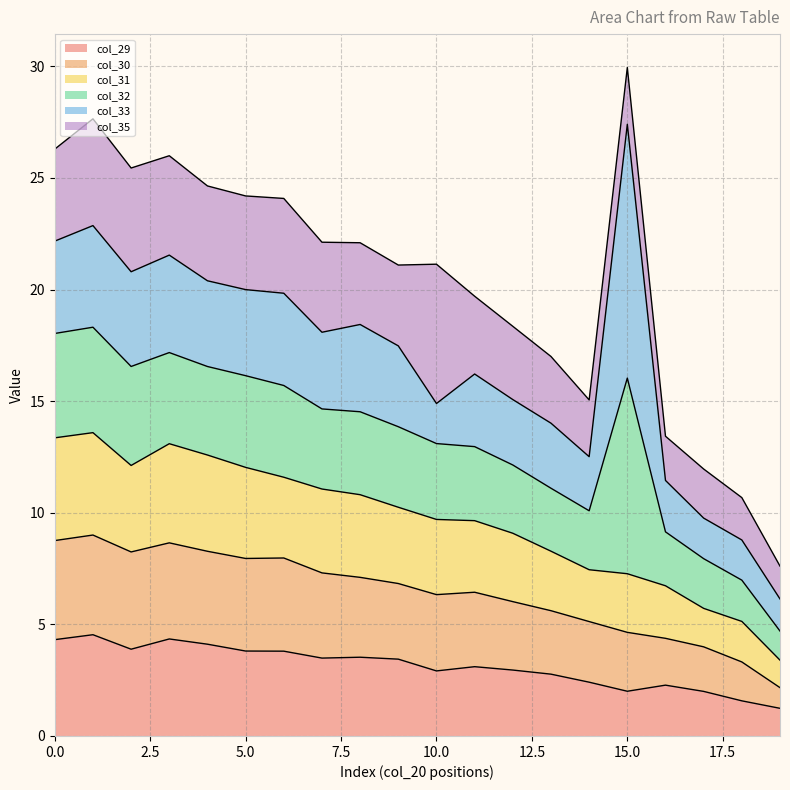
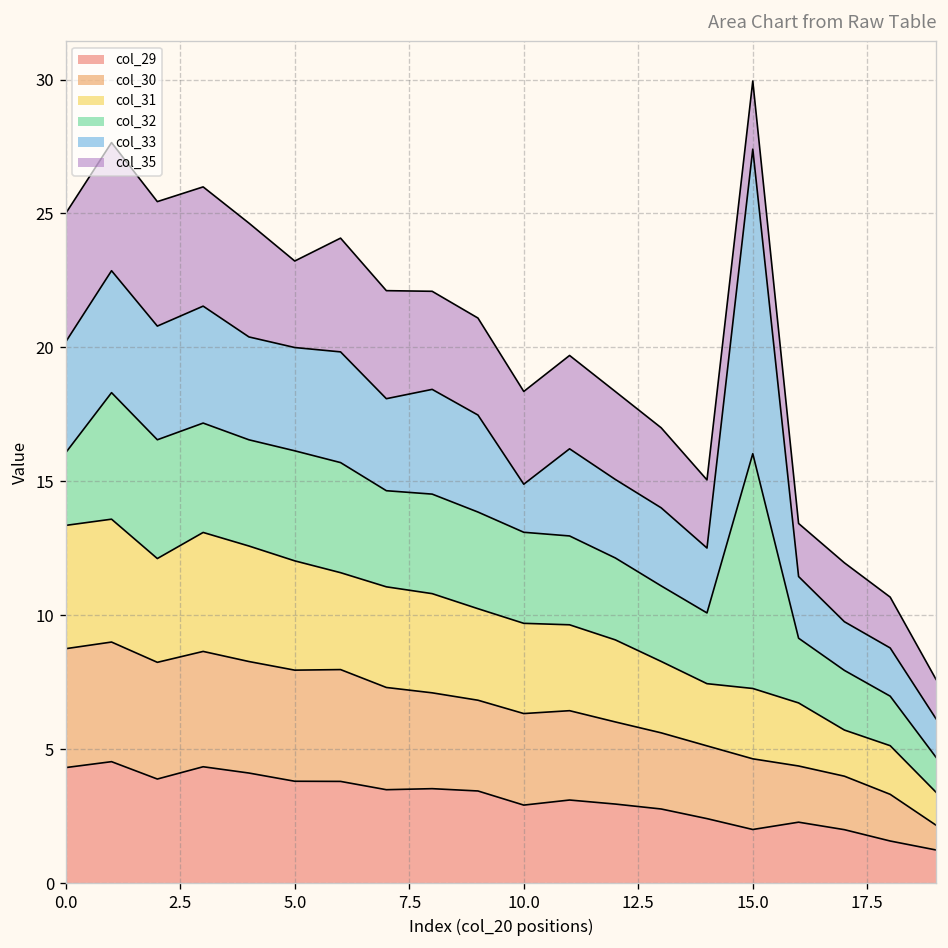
col_32, 0.0: 4.7 -> 2.7
col_35, 0.0: 4.1 -> 4.8
col_35, 5.0: 4.2 -> 3.2
col_35, 10.0: 6.2 -> 3.5
